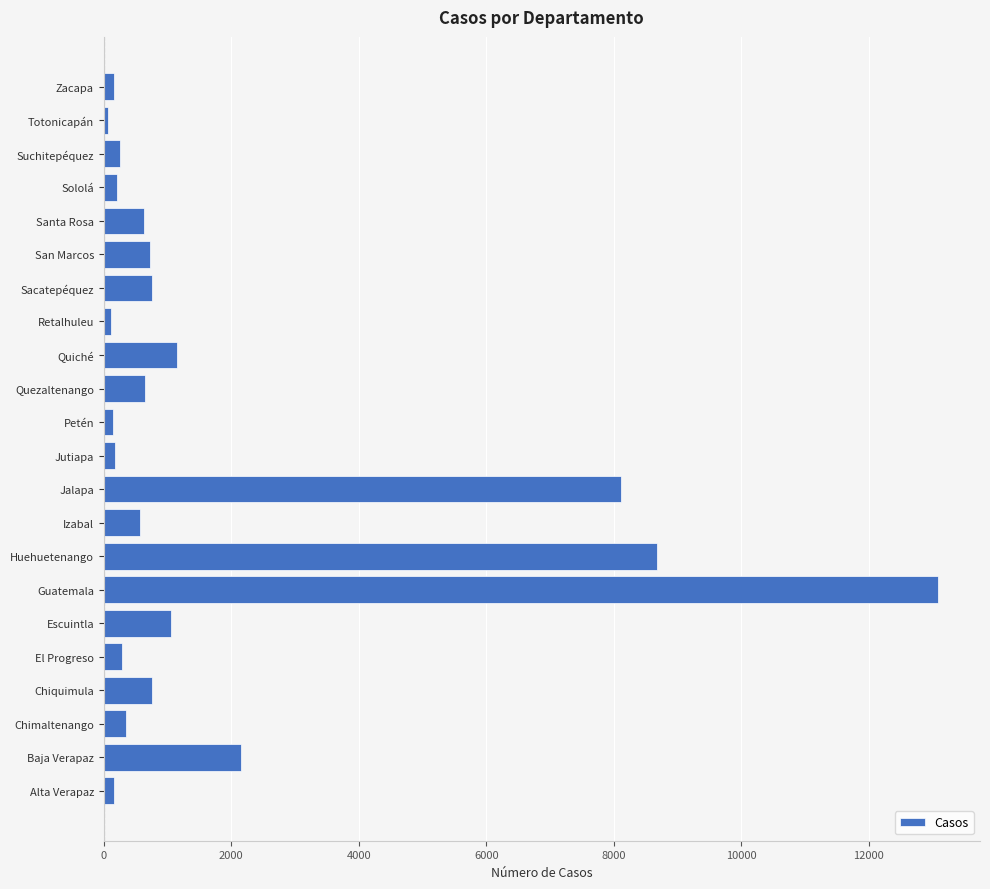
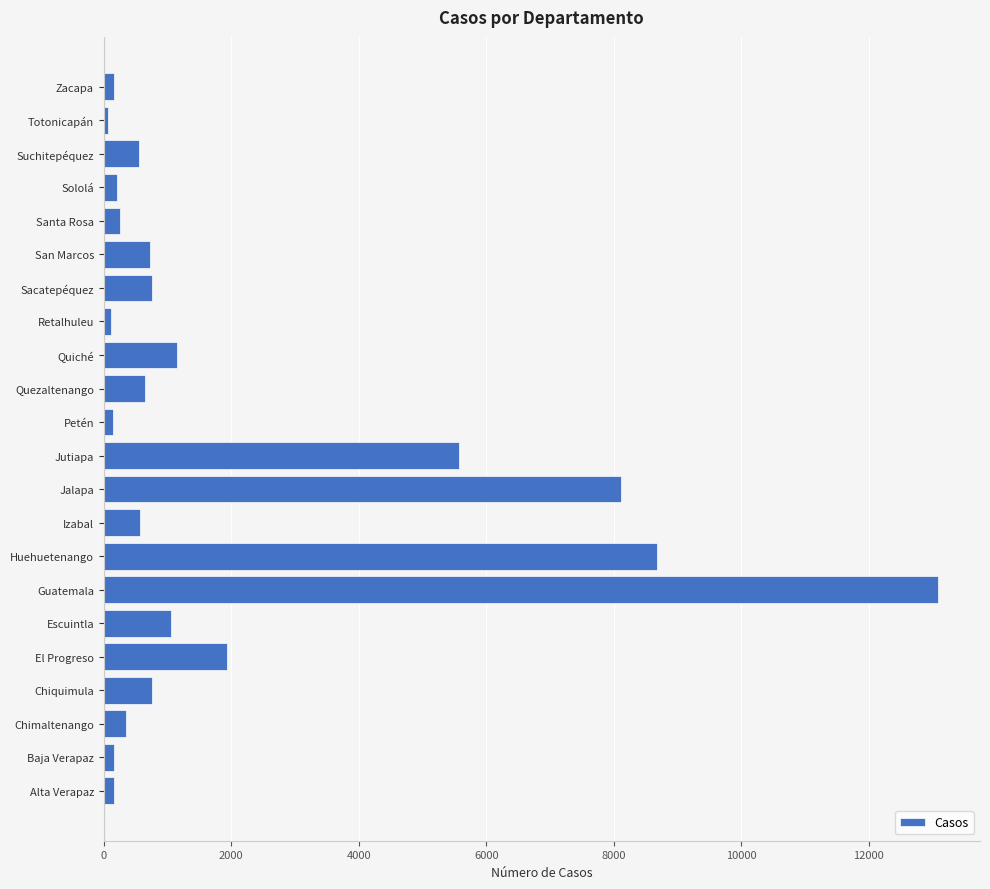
Suchitepéquez: 300 -> 600
Santa Rosa: 600 -> 300
Jutiapa: 200 -> 5600
El Progreso: 300 -> 1900
Baja Verapaz: 2200 -> 200
